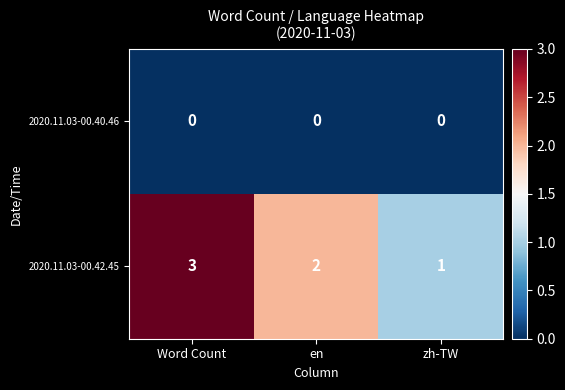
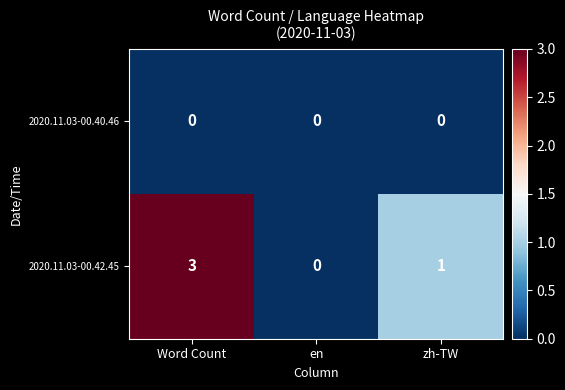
2020.11.03-00.42.45, en: 2 -> 0
